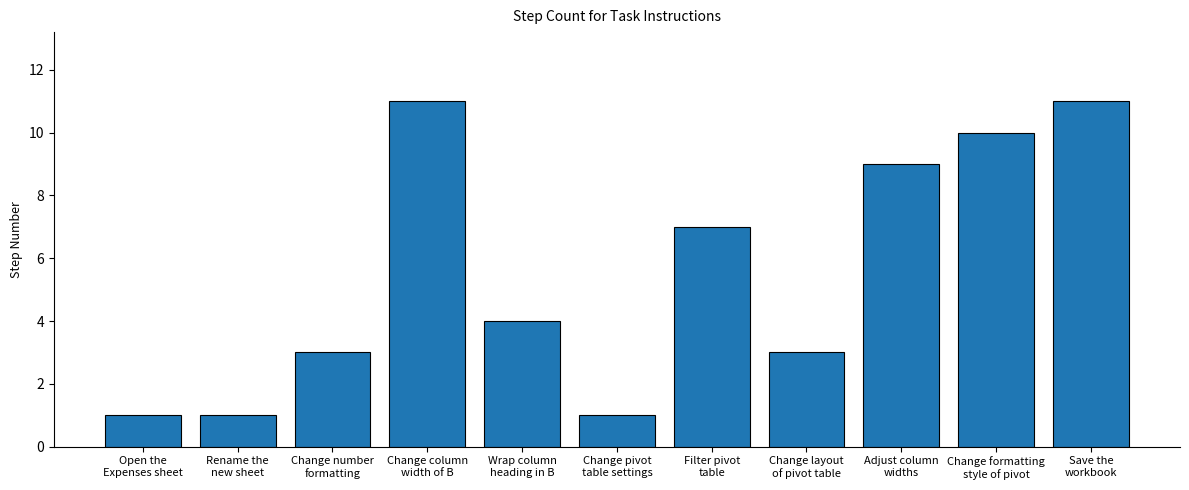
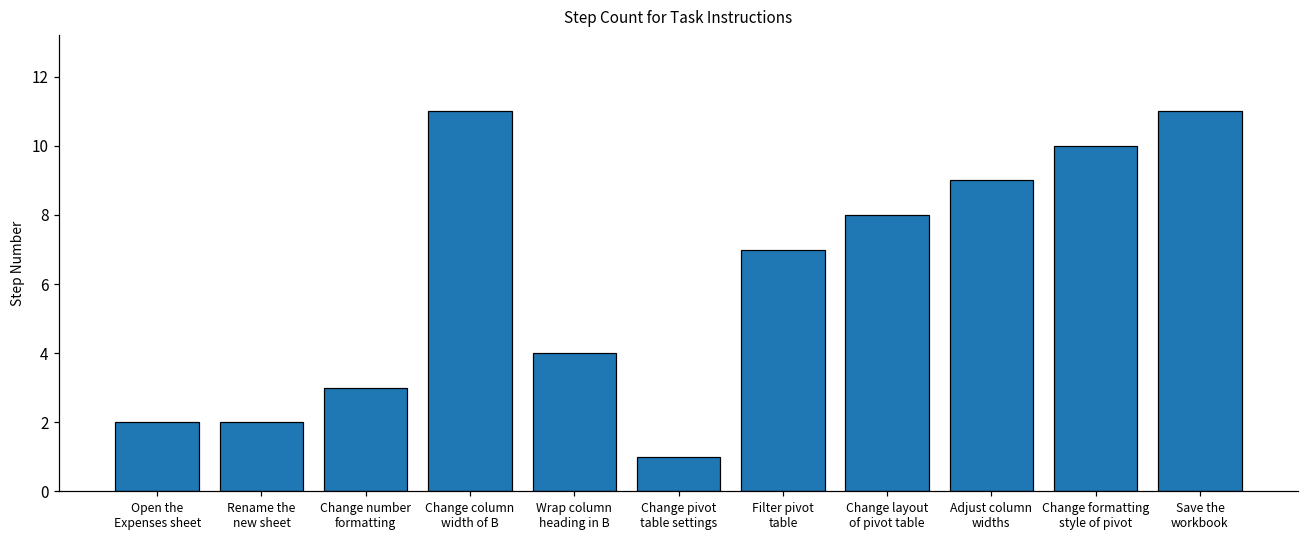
Open the Expenses sheet: 1 -> 2
Rename the new sheet: 1 -> 2
Change layout of pivot table: 3 -> 8
